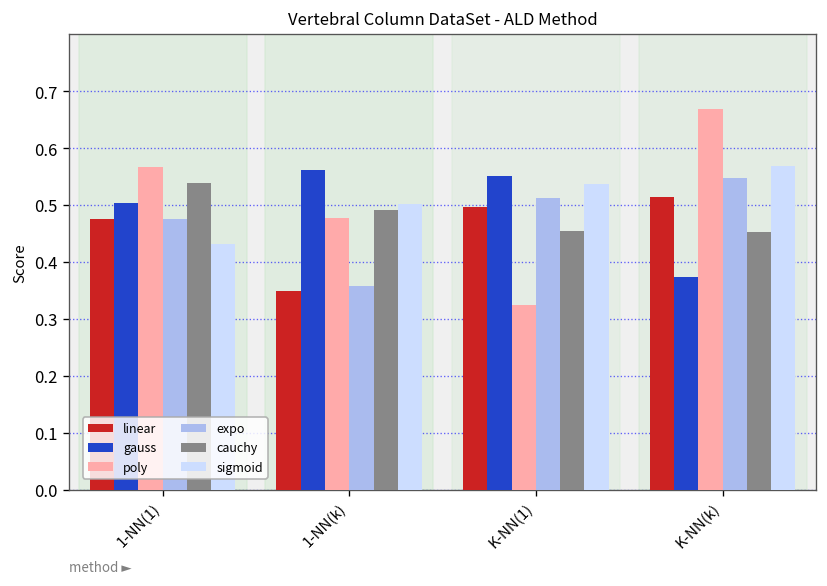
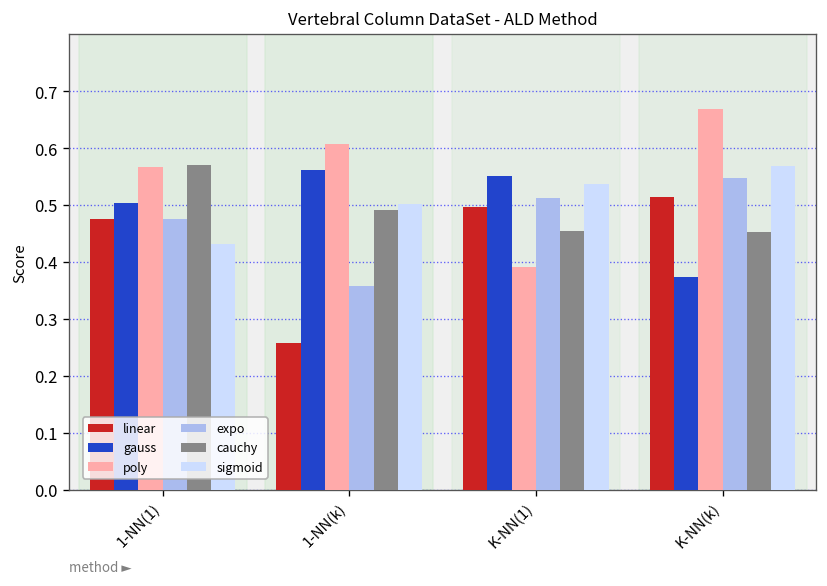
cauchy, 1-NN(1): 0.54 -> 0.57
linear, 1-NN(k): 0.35 -> 0.26
poly, 1-NN(k): 0.48 -> 0.61
poly, K-NN(1): 0.32 -> 0.39
